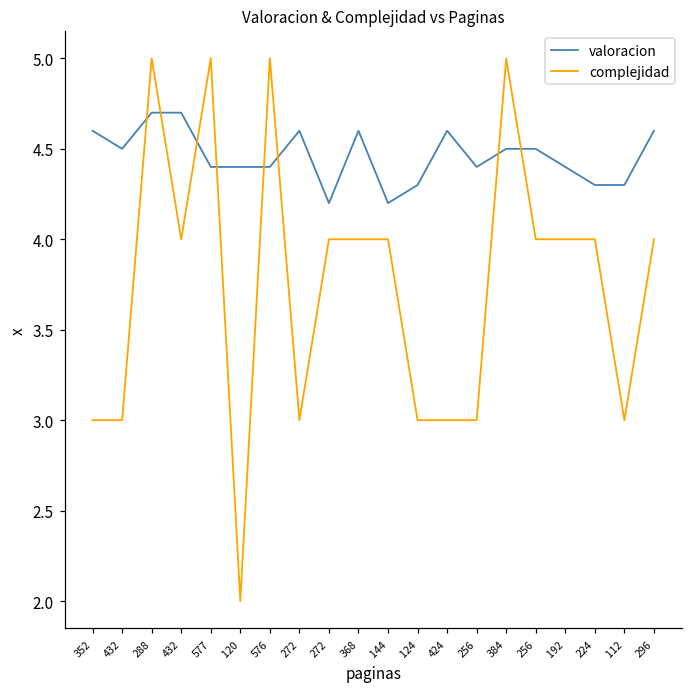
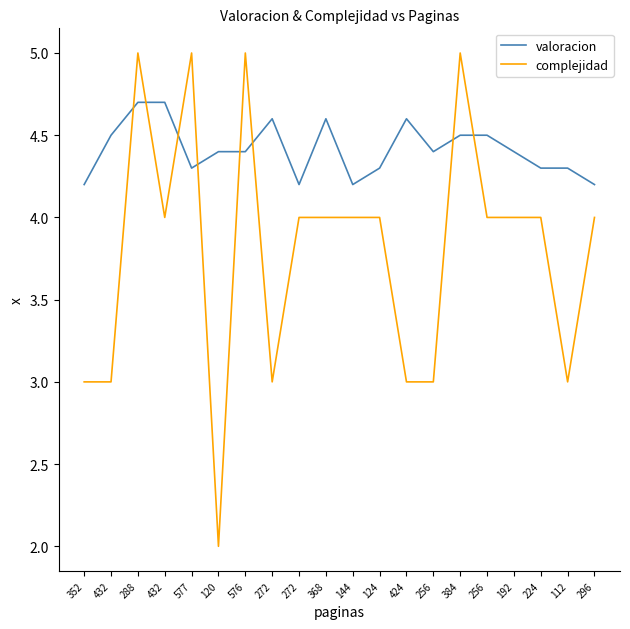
valoracion, 352: 4.6 -> 4.2
valoracion, 577: 4.4 -> 4.3
complejidad, 124: 3 -> 4
valoracion, 296: 4.6 -> 4.2
